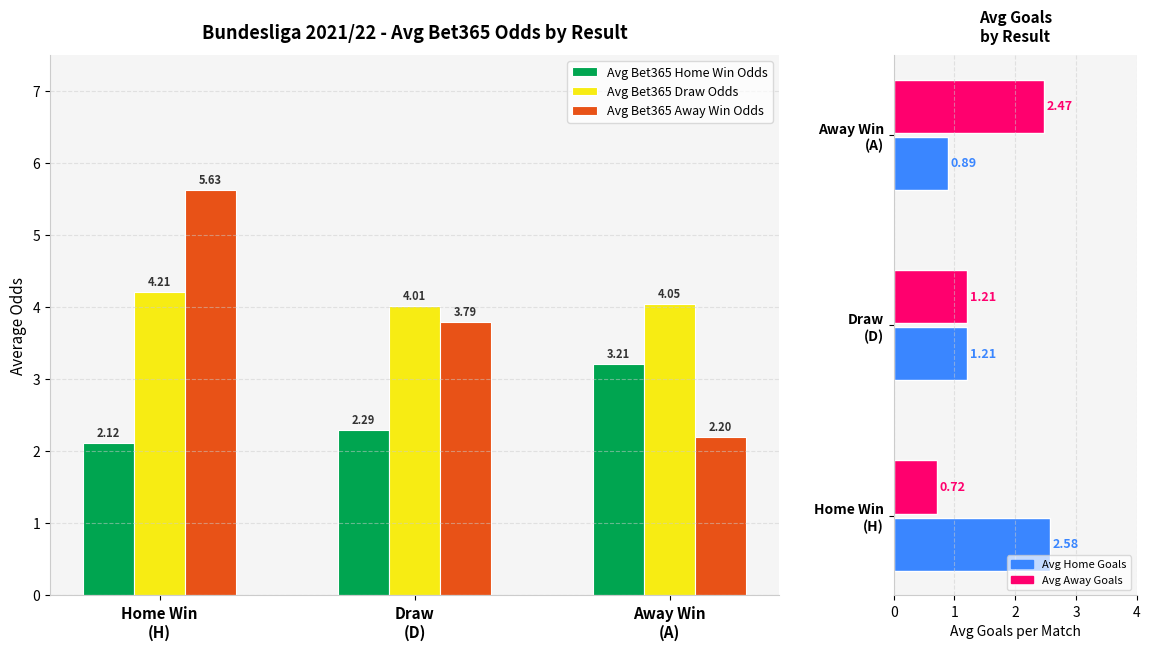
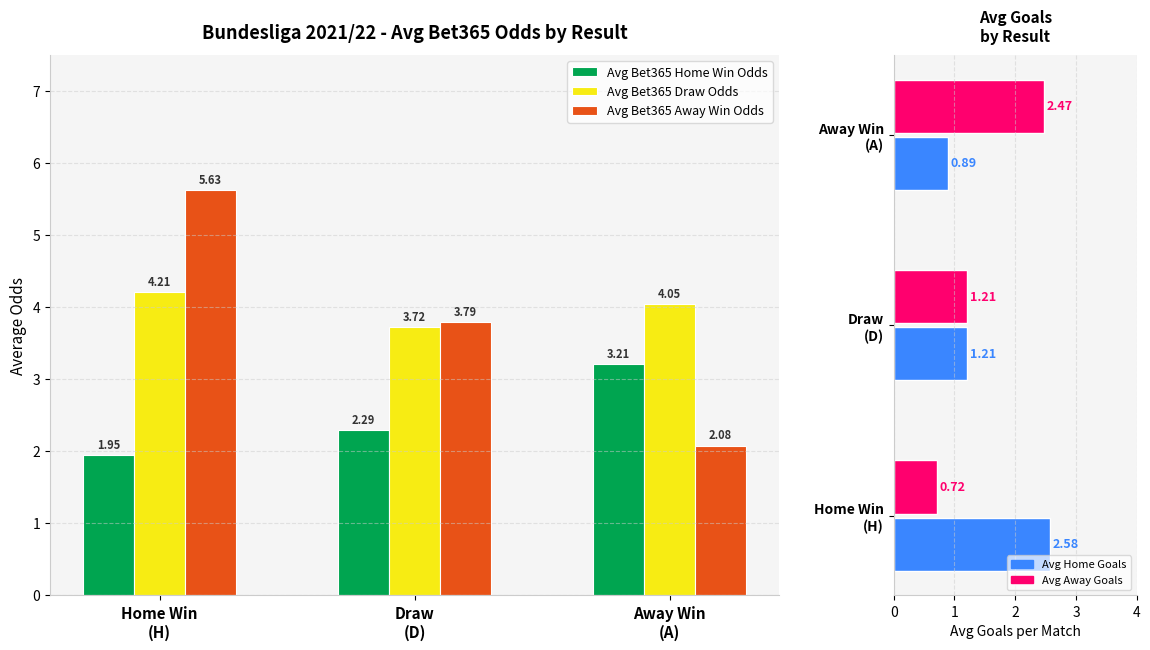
Bundesliga 2021/22 - Avg Bet365 Odds by Result, Avg Bet365 Home Win Odds, Home Win (H): 2.12 -> 1.95
Bundesliga 2021/22 - Avg Bet365 Odds by Result, Avg Bet365 Draw Odds, Draw (D): 4.01 -> 3.72
Bundesliga 2021/22 - Avg Bet365 Odds by Result, Avg Bet365 Away Win Odds, Away Win (A): 2.20 -> 2.08
